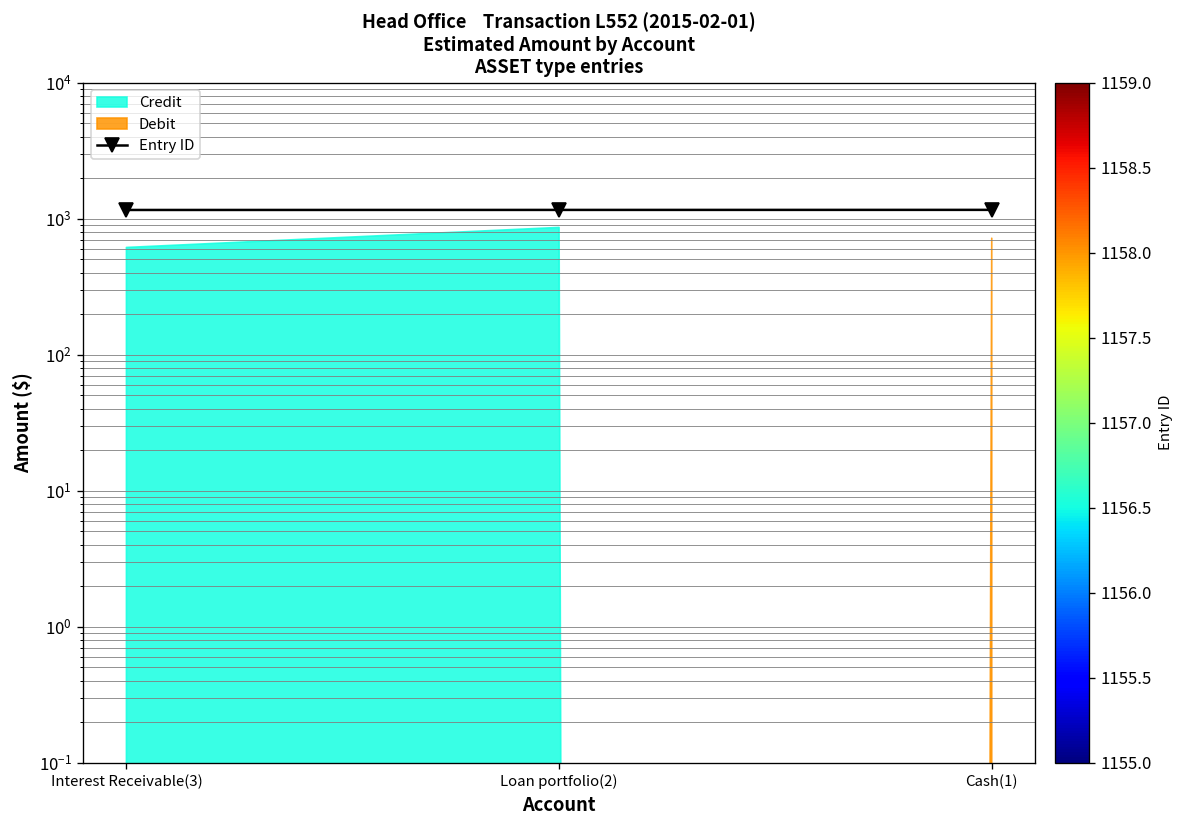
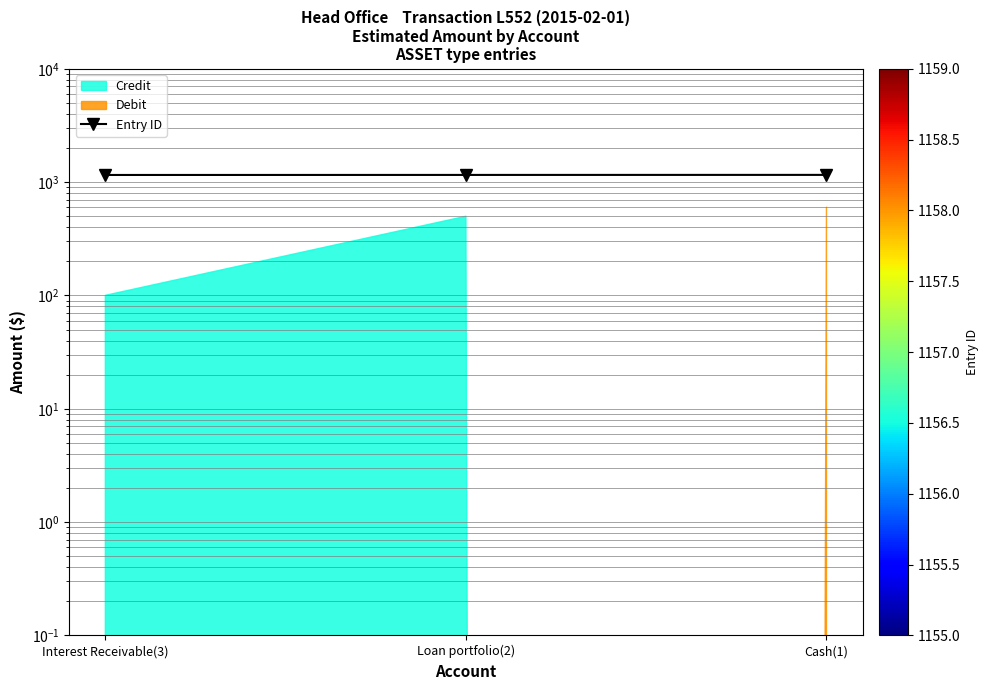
Credit, Interest Receivable(3): 600 -> 100
Credit, Loan portfolio(2): 900 -> 500
Debit, Cash(1): 700 -> 600
